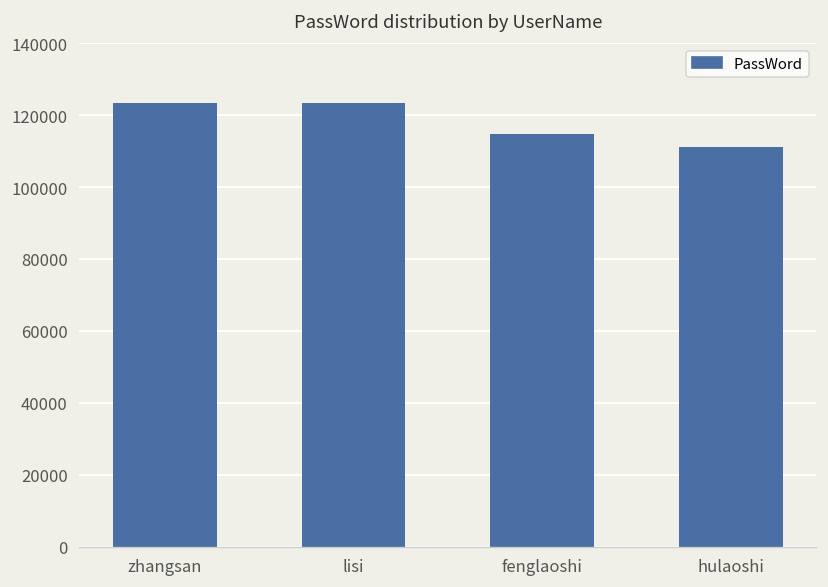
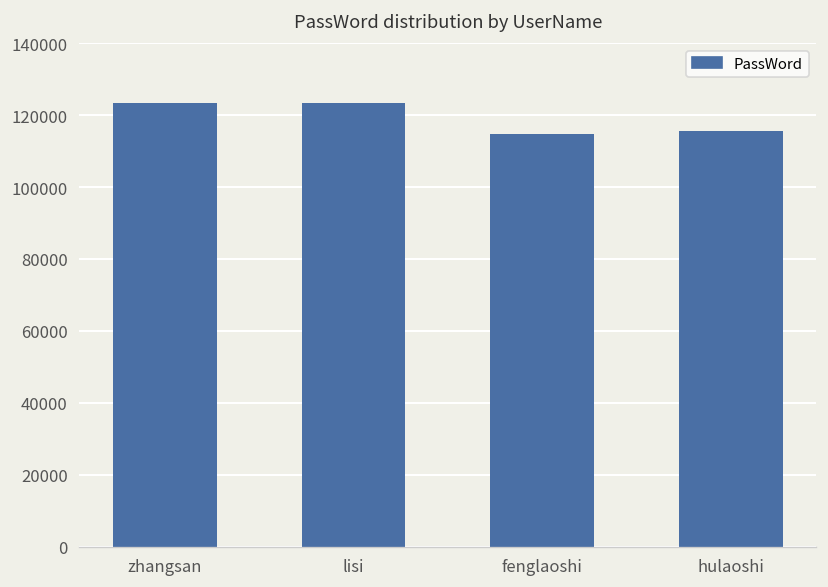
hulaoshi: 111000 -> 116000
